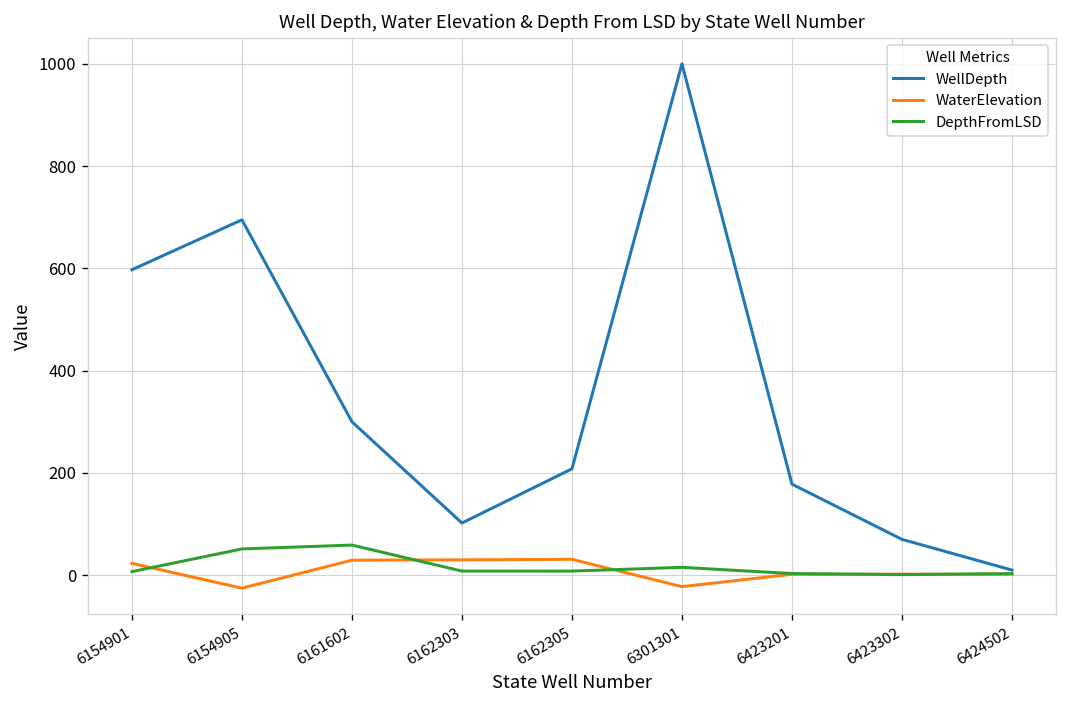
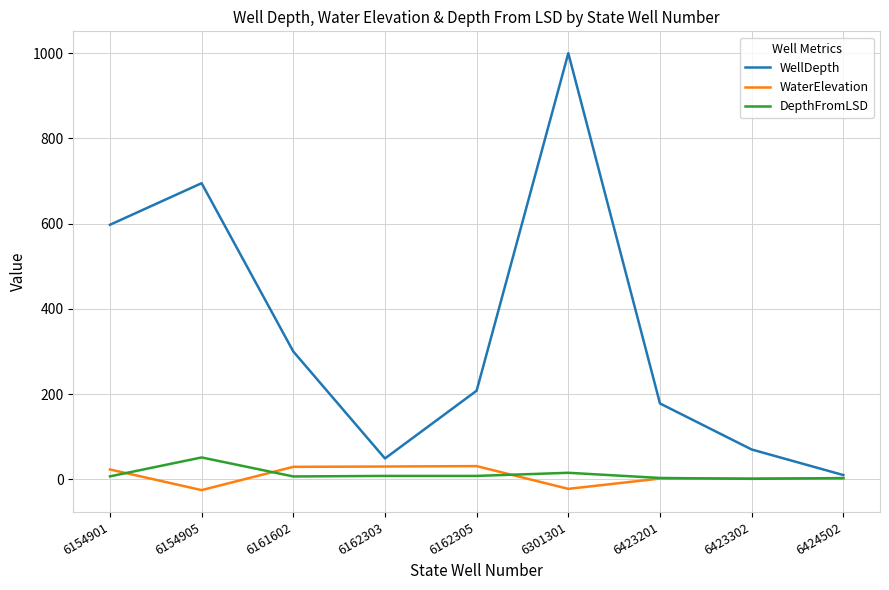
DepthFromLSD, 6161602: 60 -> 10
WellDepth, 6162303: 100 -> 50
